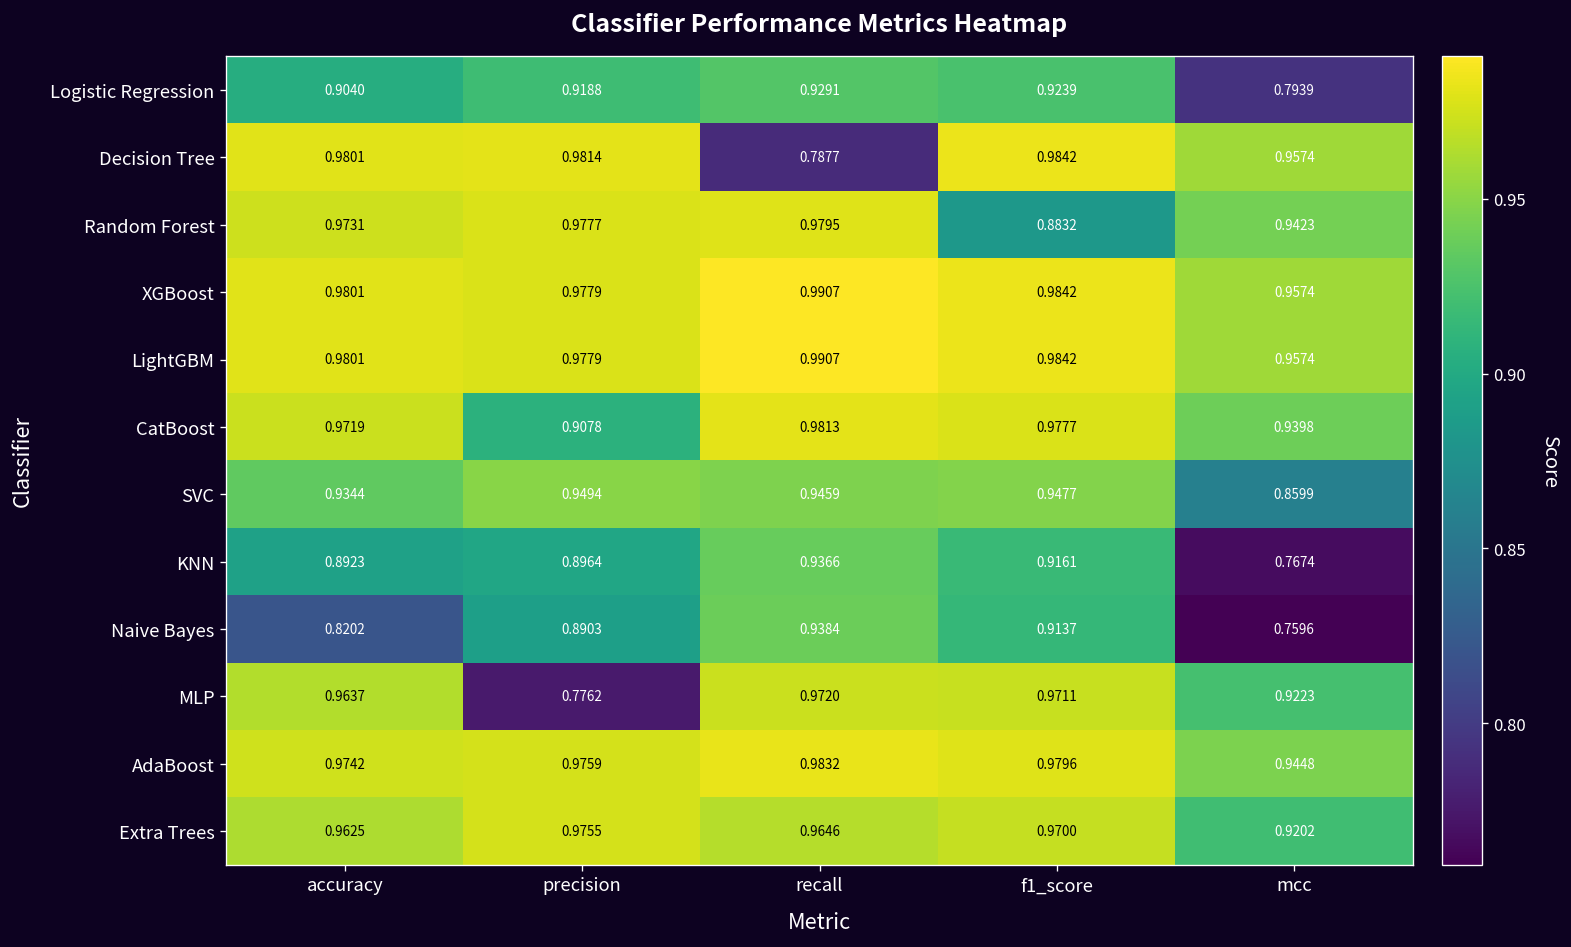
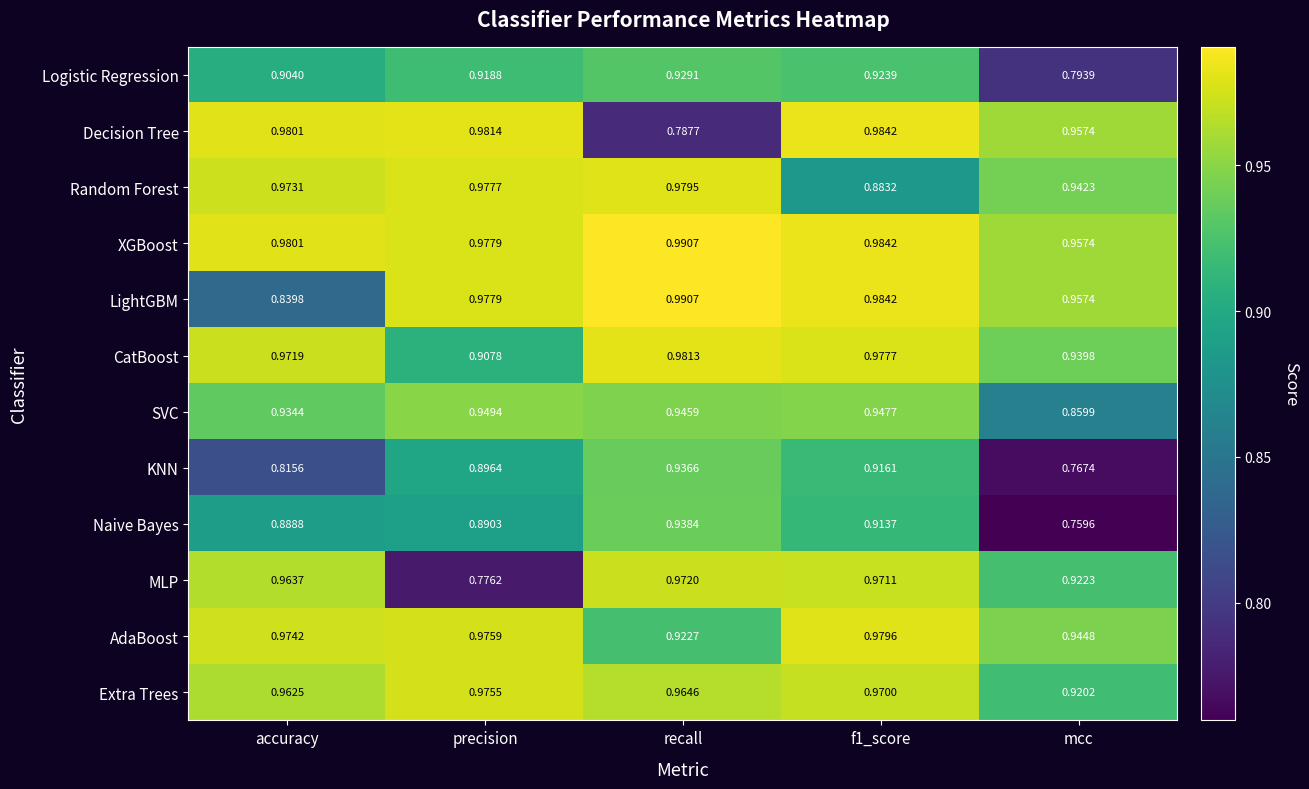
LightGBM, accuracy: 0.9801 -> 0.8398
KNN, accuracy: 0.8923 -> 0.8156
Naive Bayes, accuracy: 0.8202 -> 0.8888
AdaBoost, recall: 0.9832 -> 0.9227
